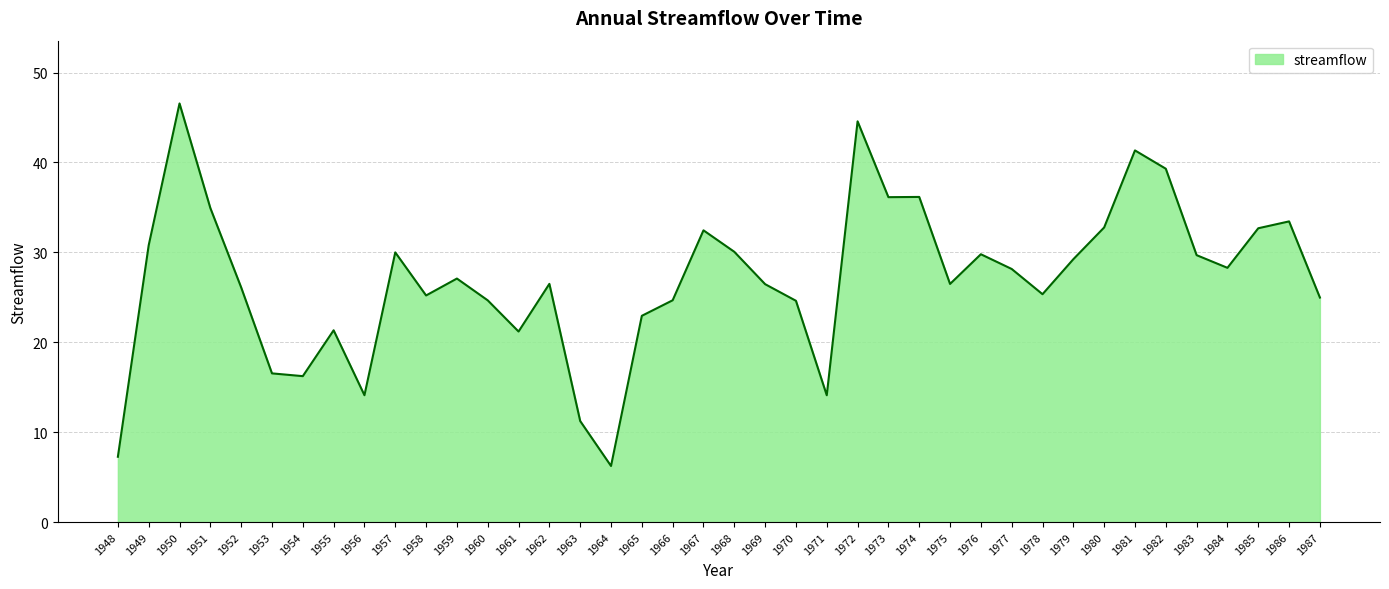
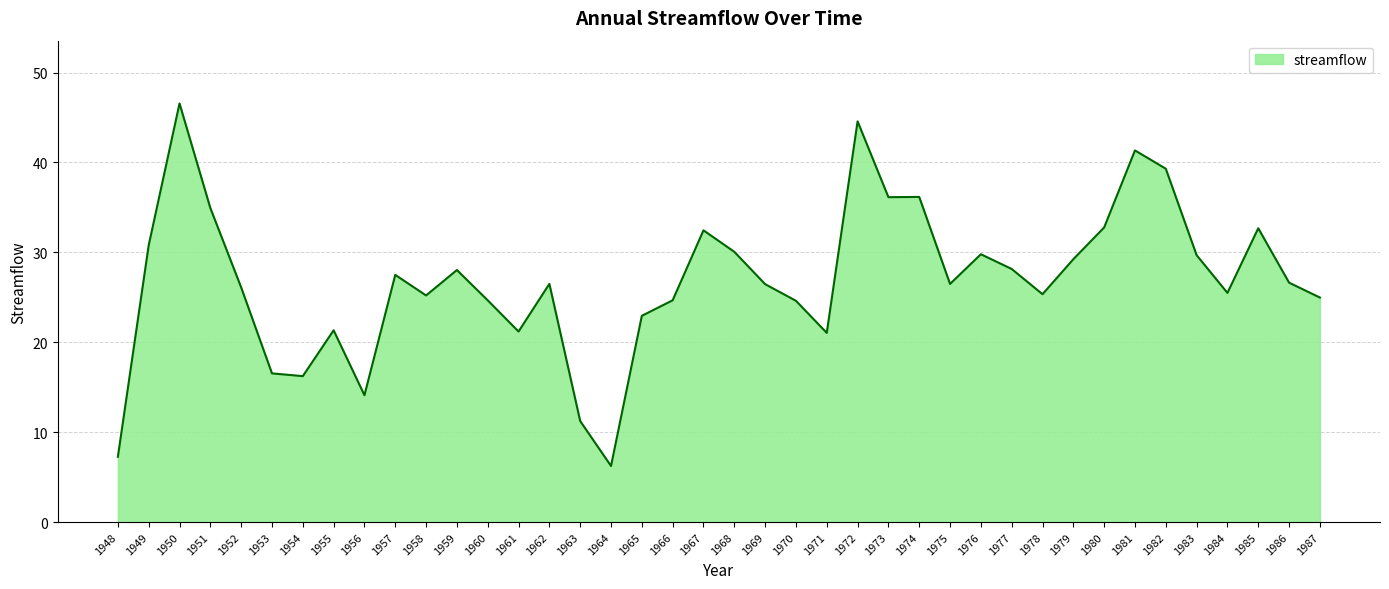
1957: 30 -> 27
1959: 27 -> 28
1971: 14 -> 21
1984: 28 -> 25
1986: 33 -> 27
